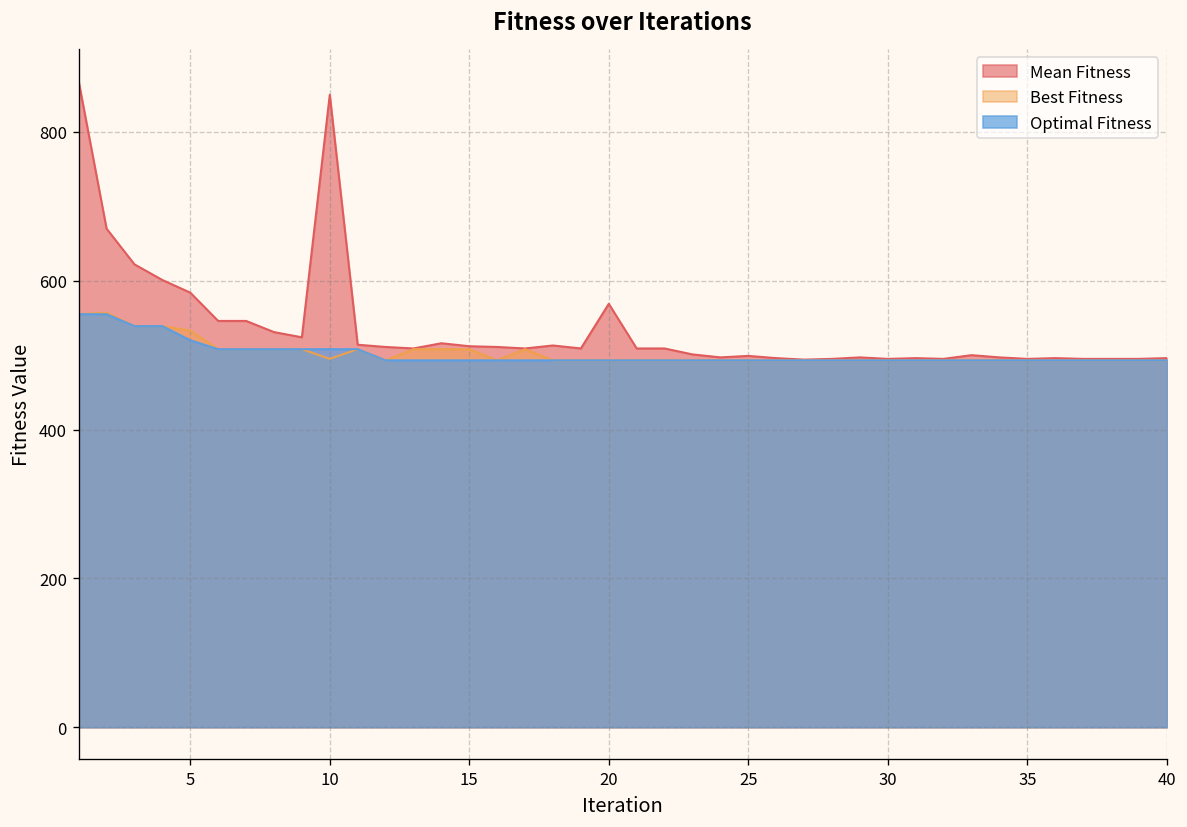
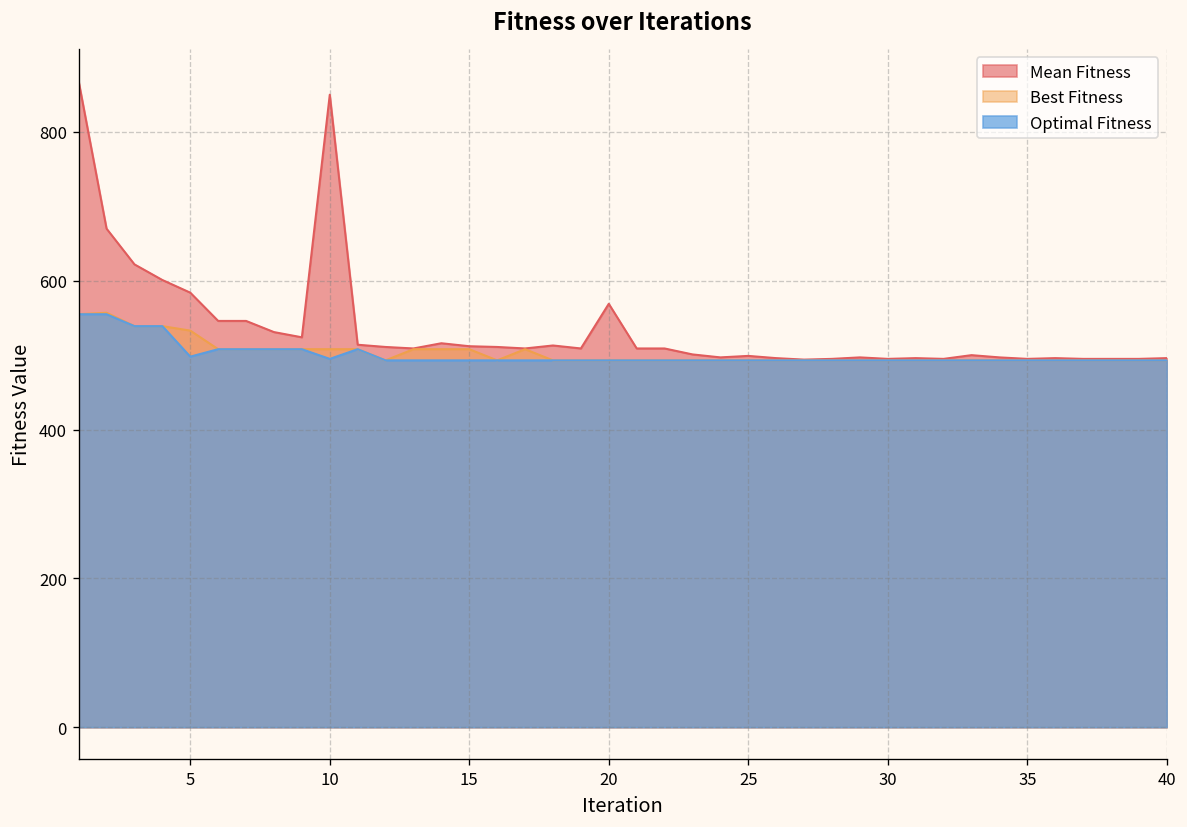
Optimal Fitness, 5: 520 -> 500
Best Fitness, 10: 500 -> 510
Optimal Fitness, 10: 510 -> 500
